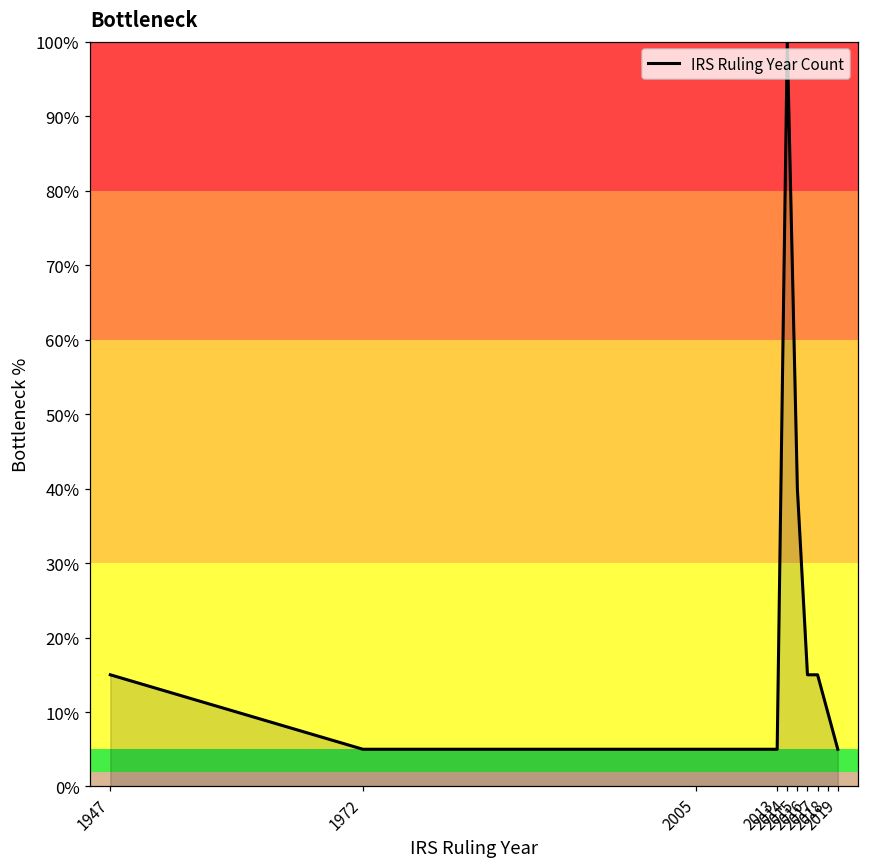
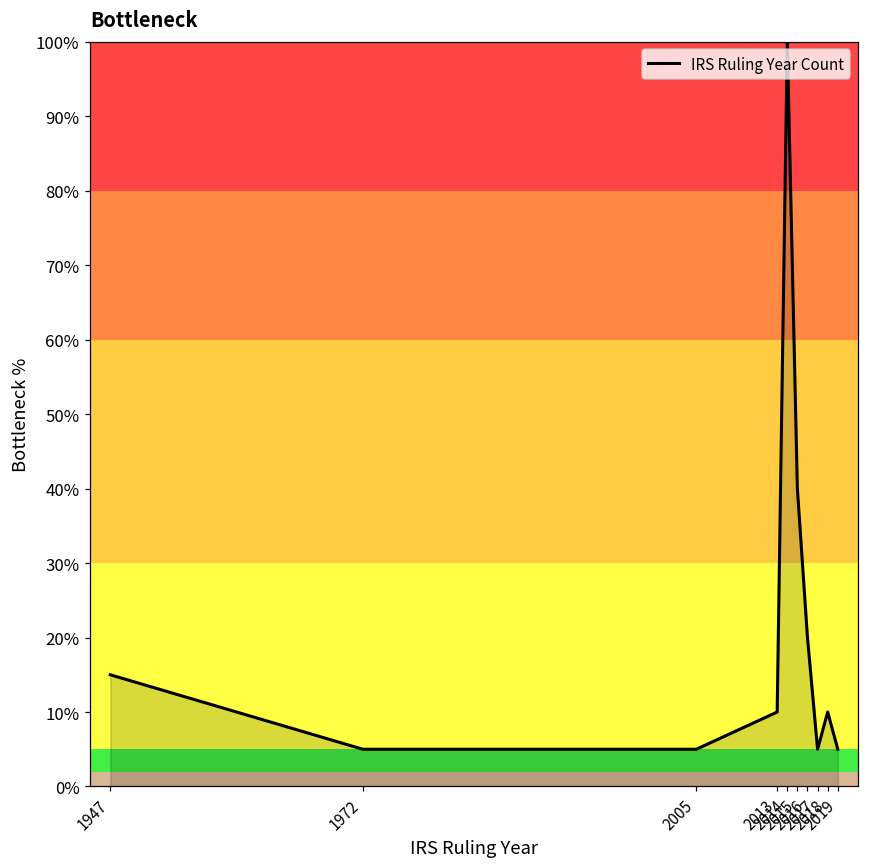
2013: 5% -> 10%
2016: 15% -> 20%
2017: 15% -> 5%
